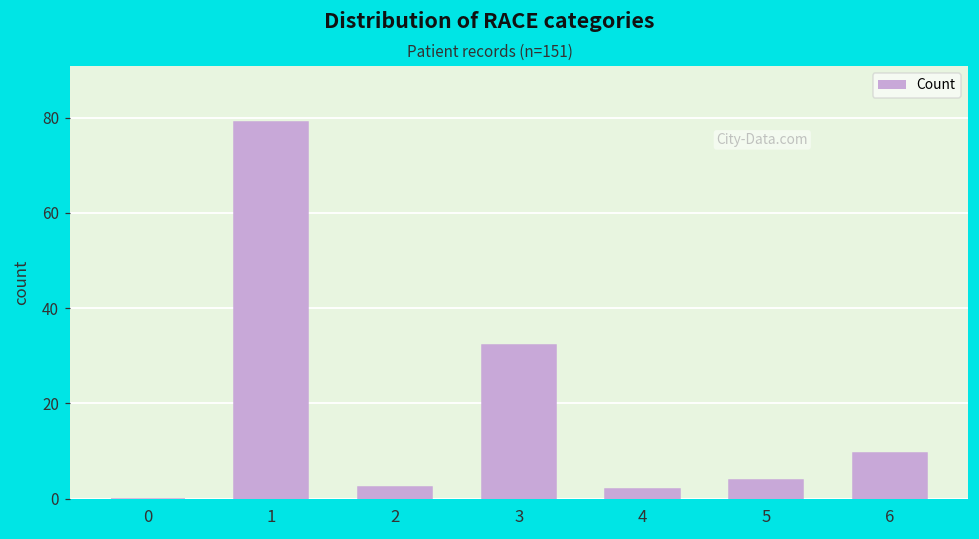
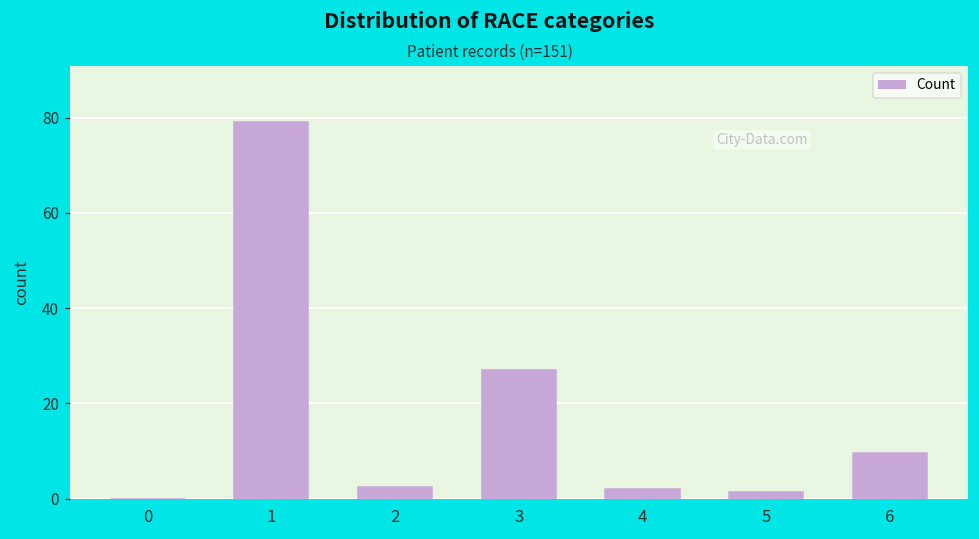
3: 32 -> 27
5: 4 -> 1
